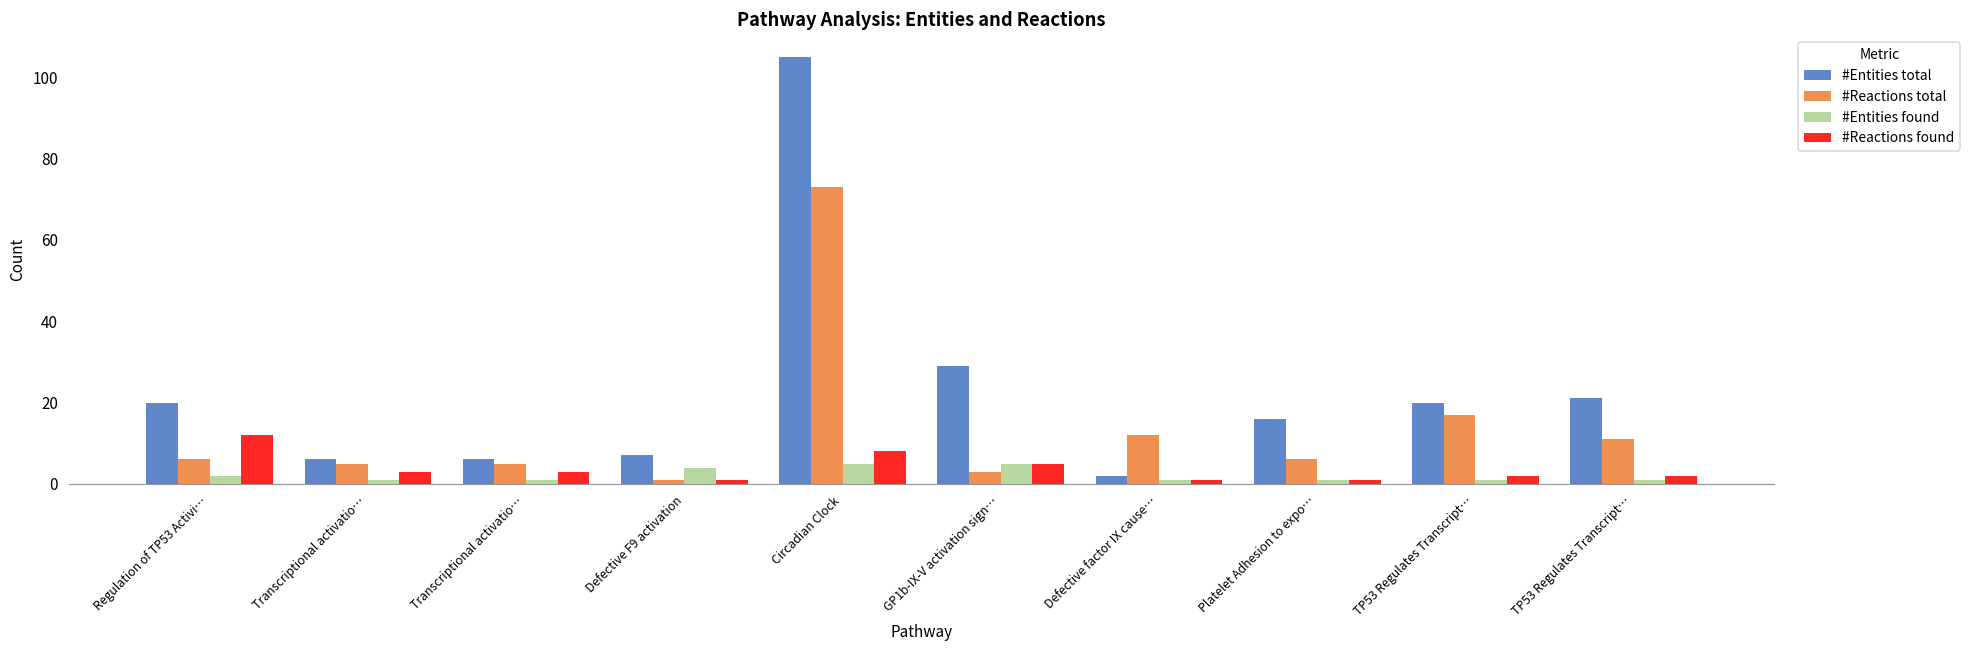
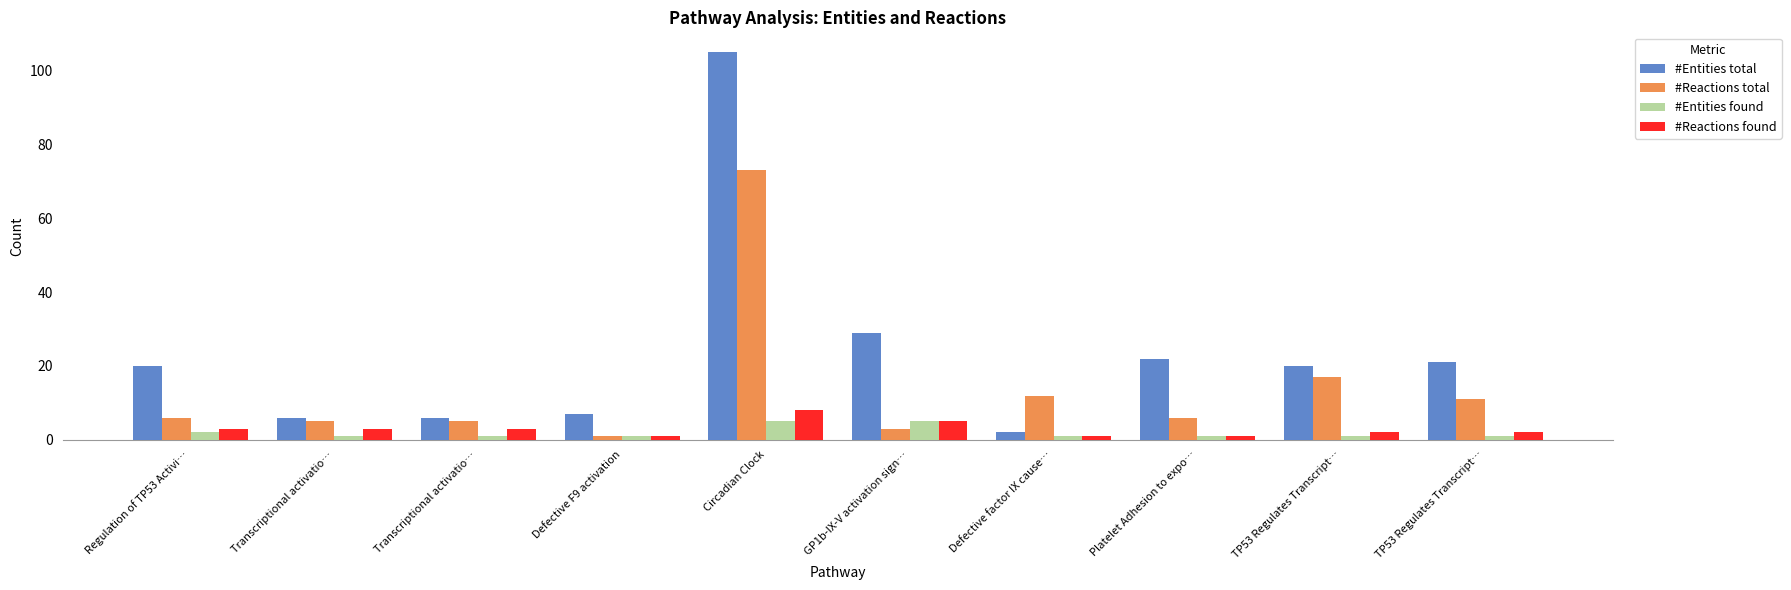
#Reactions found, Regulation of TP53 Activi…: 12 -> 3
#Entities found, Defective F9 activation: 4 -> 1
#Entities total, Platelet Adhesion to expo…: 16 -> 22
